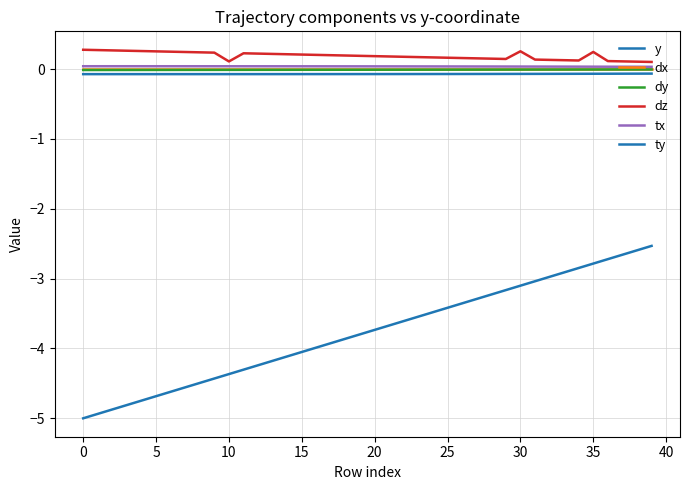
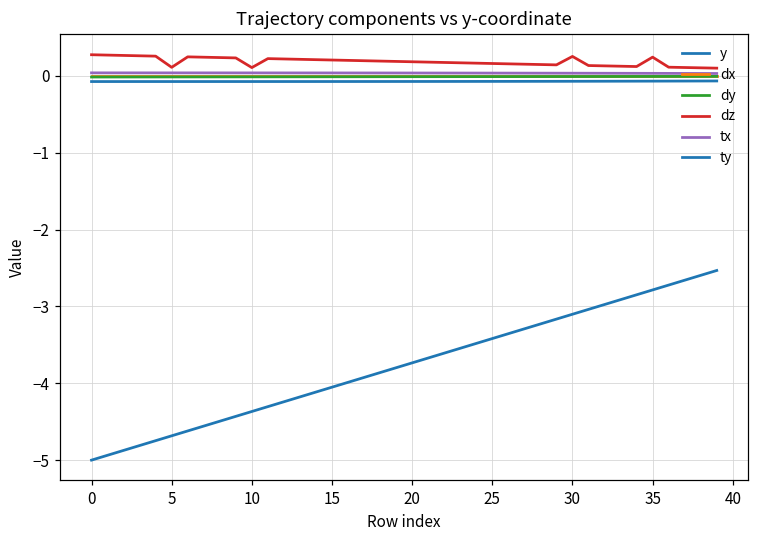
dz, 5: 0.3 -> 0.1
